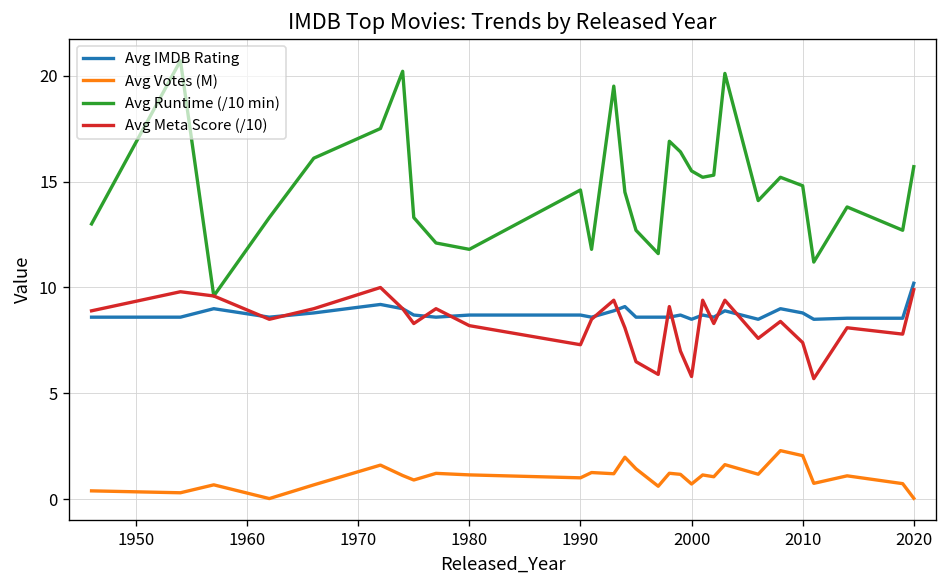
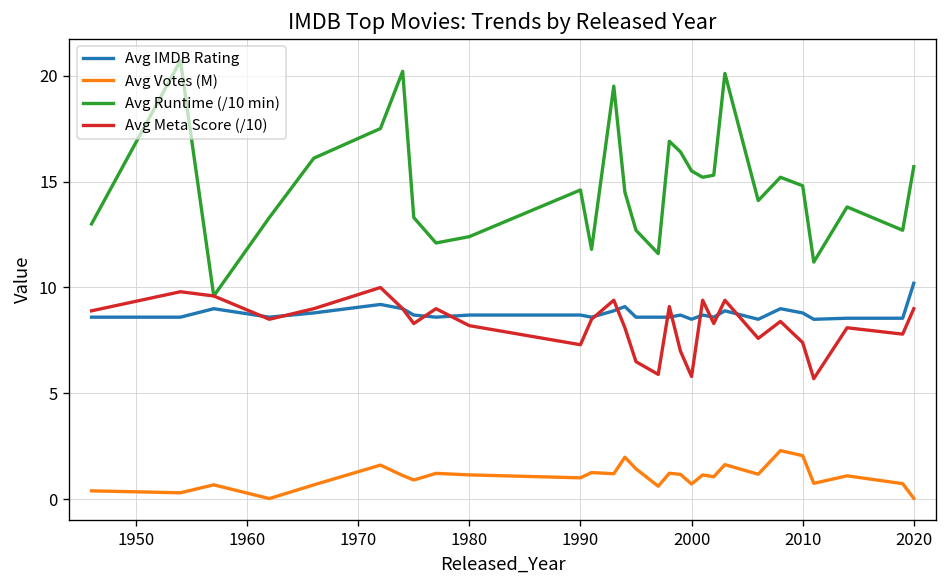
Avg Runtime (/10 min), 1980: 11.8 -> 12.4
Avg Meta Score (/10), 2020: 9.9 -> 9.0
